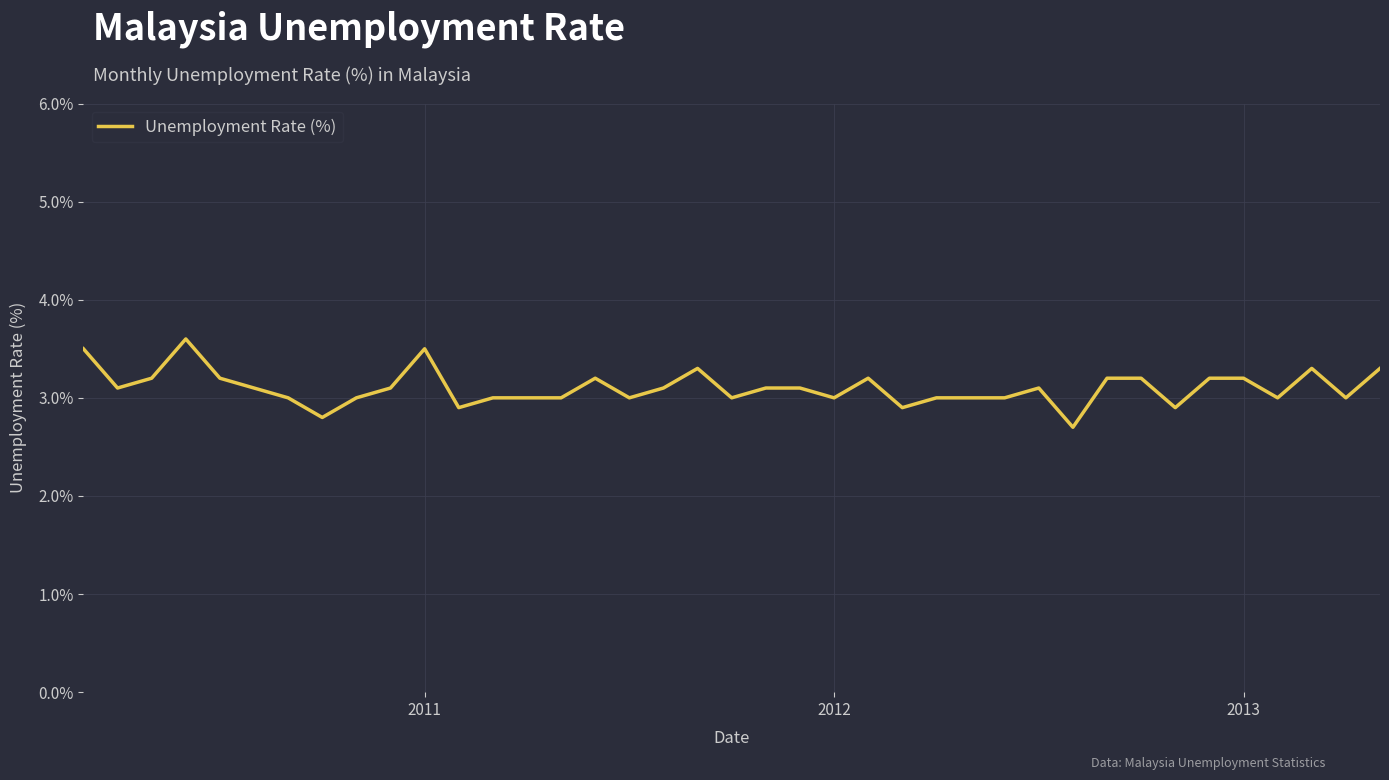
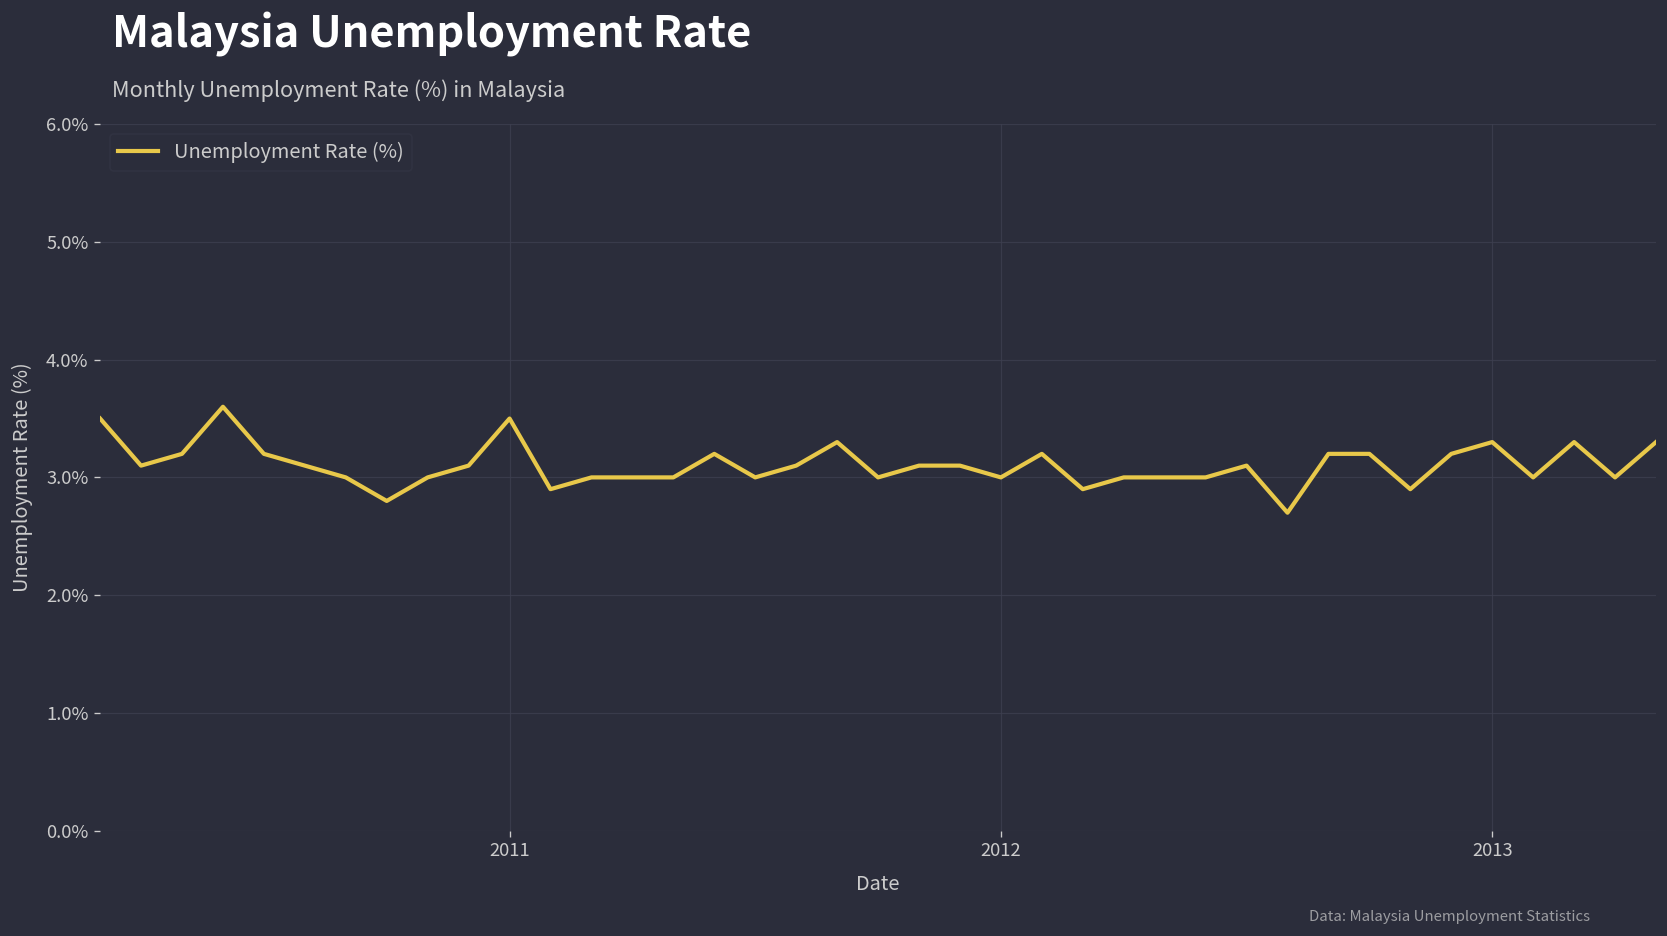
2013: 3.2% -> 3.3%
